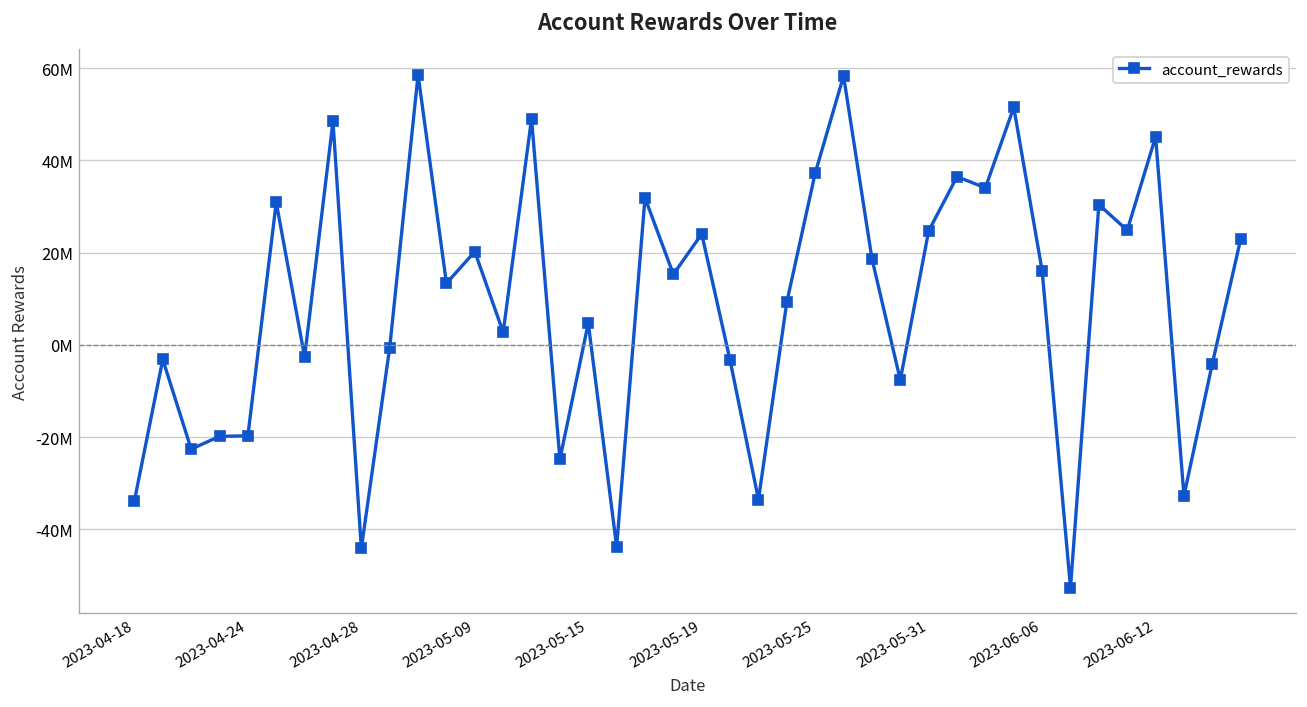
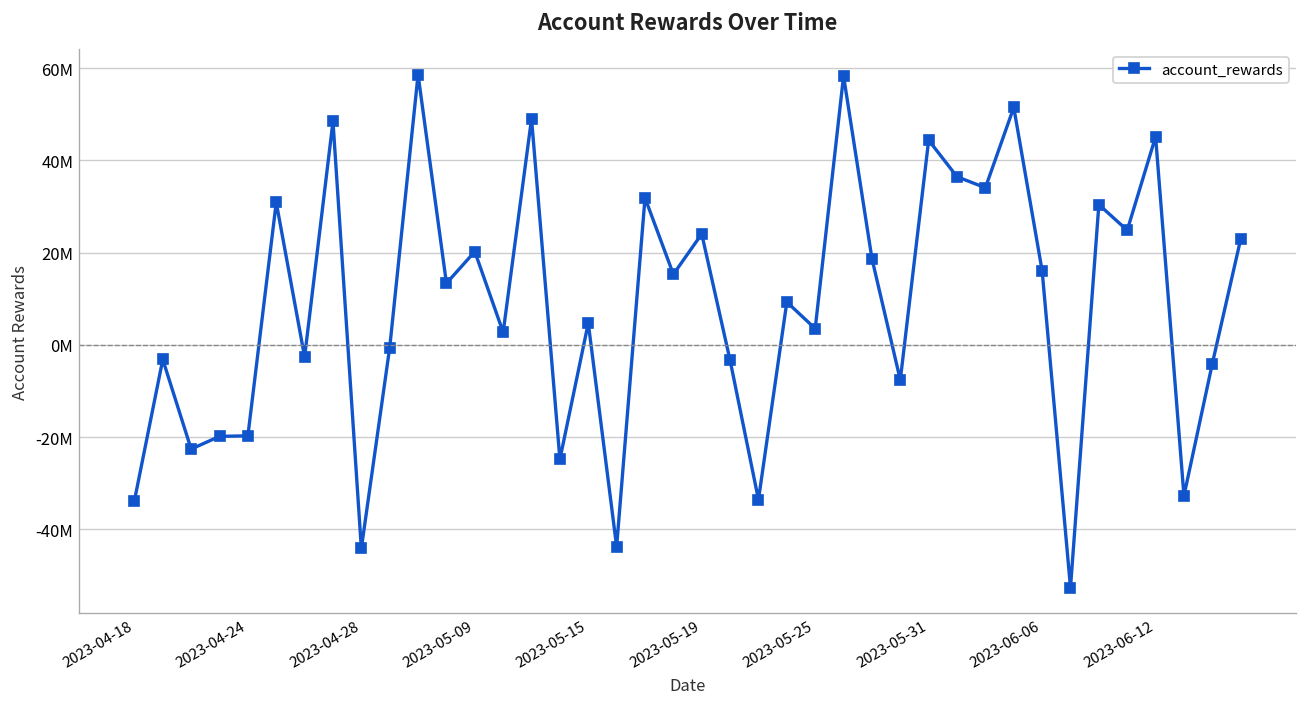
2023-05-25: 37000000 -> 4000000
2023-05-31: 25000000 -> 44000000
